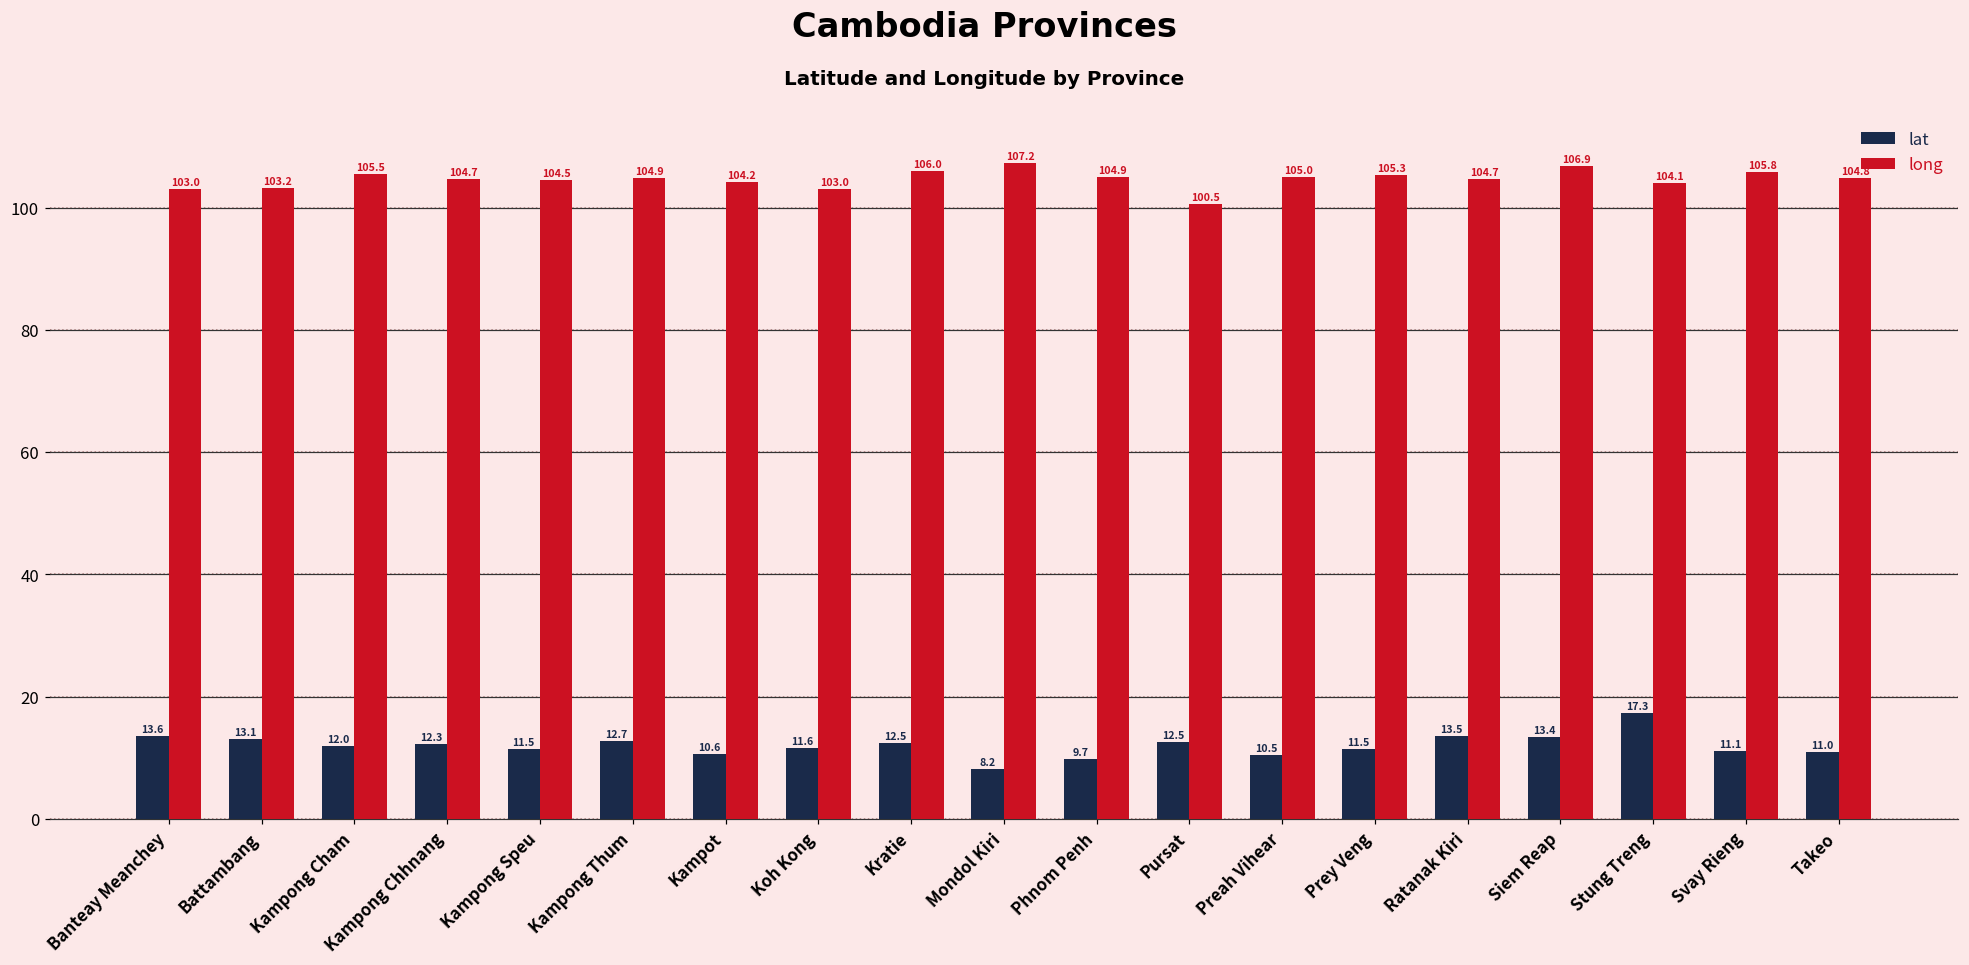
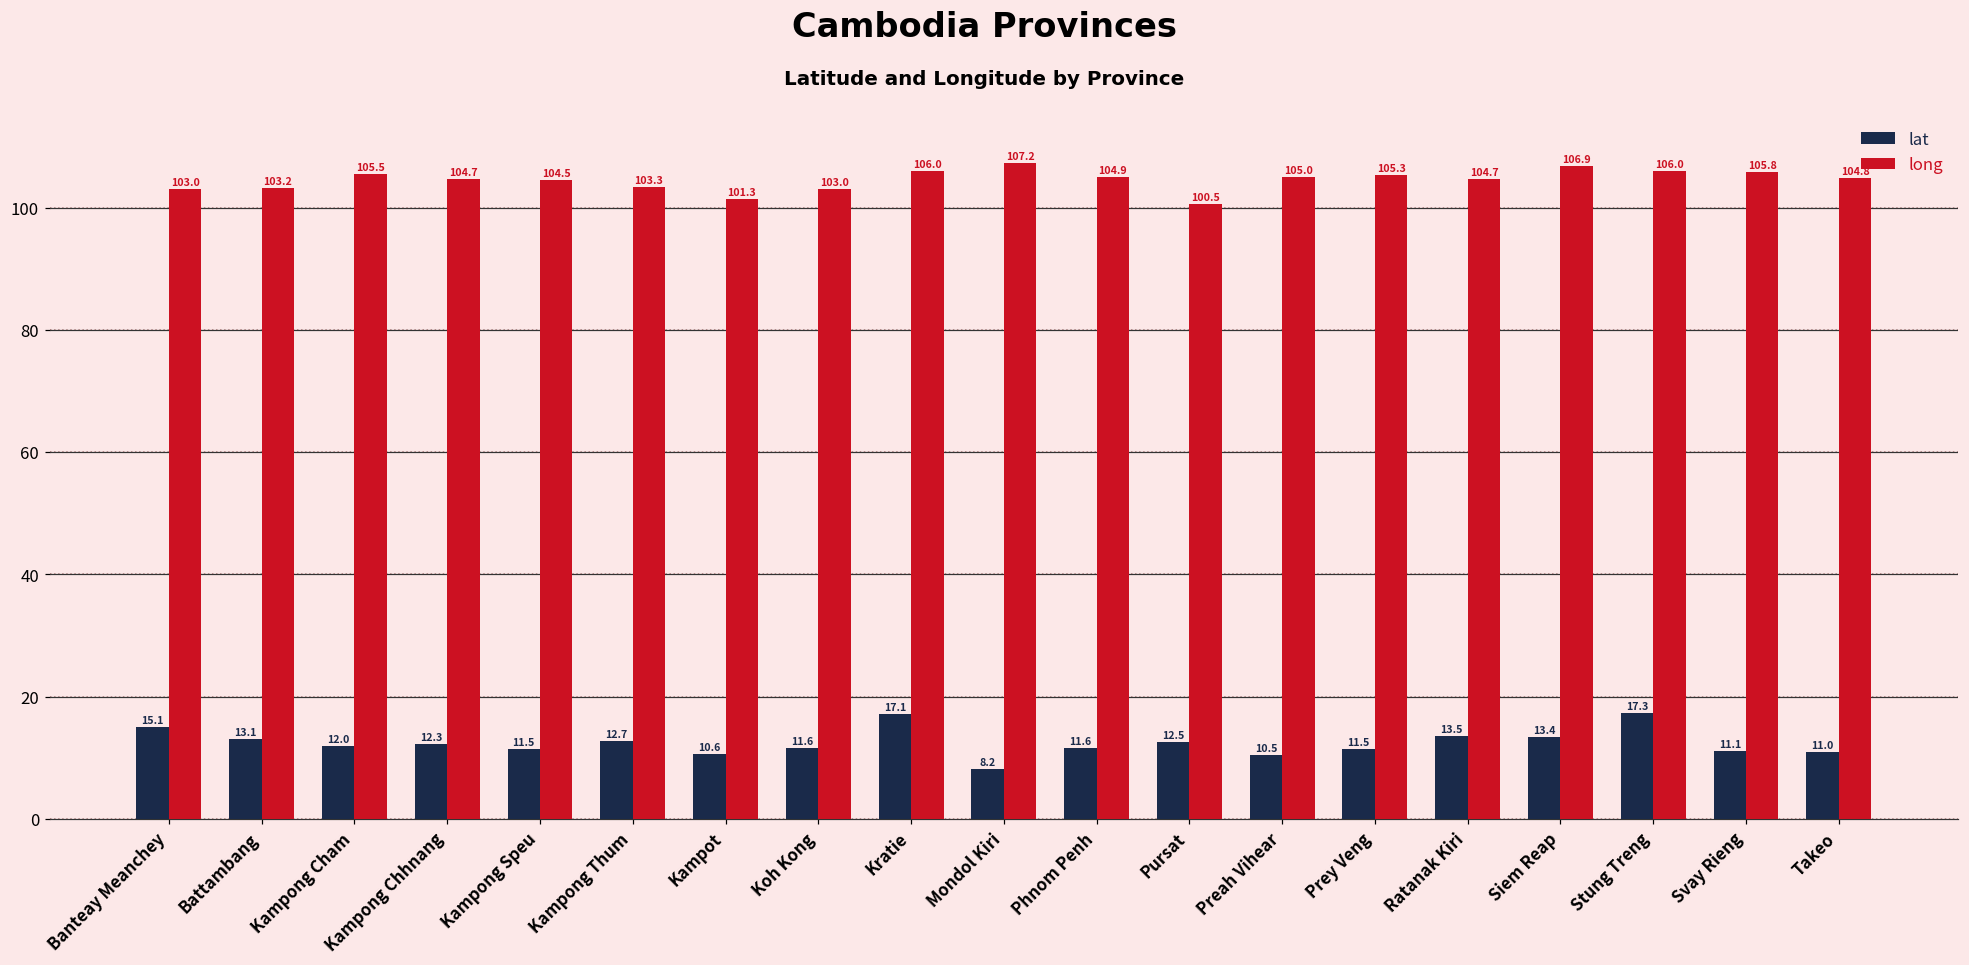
lat, Banteay Meanchey: 13.6 -> 15.1
long, Kampong Thum: 104.9 -> 103.3
long, Kampot: 104.2 -> 101.3
lat, Kratie: 12.5 -> 17.1
lat, Phnom Penh: 9.7 -> 11.6
long, Stung Treng: 104.1 -> 106.0
